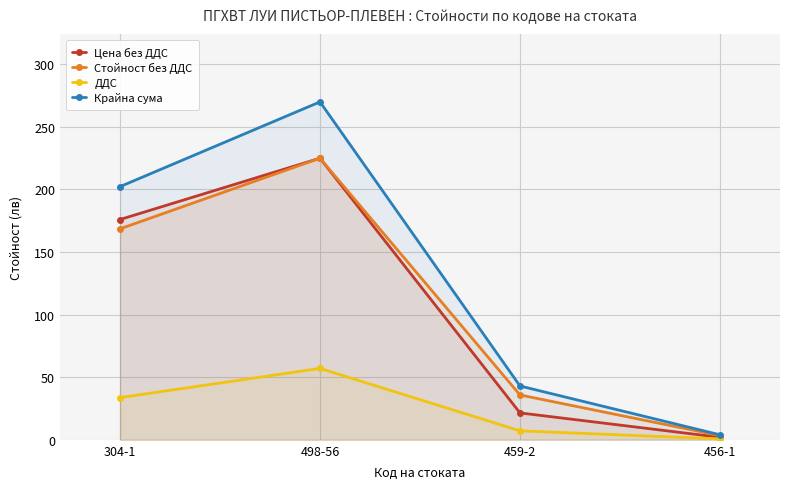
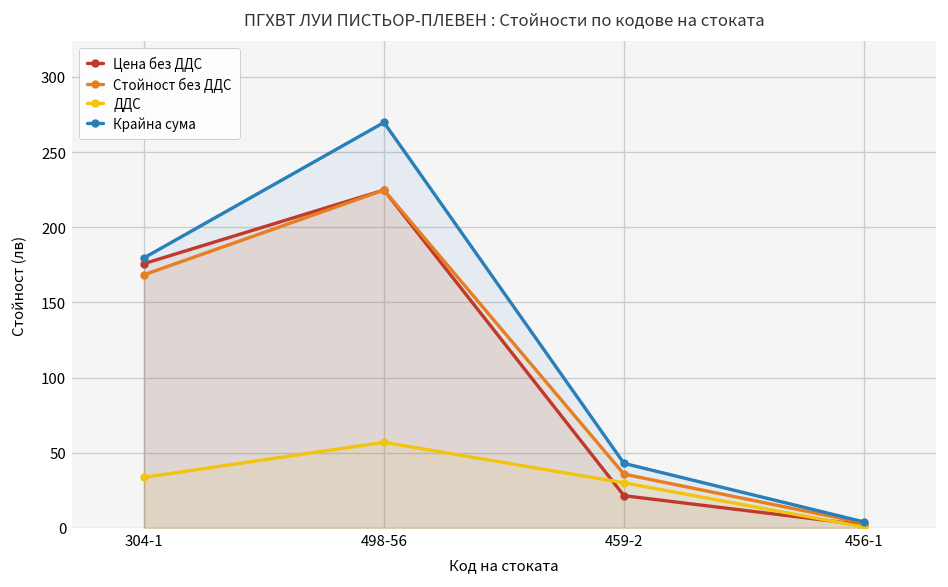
Крайна сума, 304-1: 202 -> 180
ДДС, 459-2: 7 -> 30
